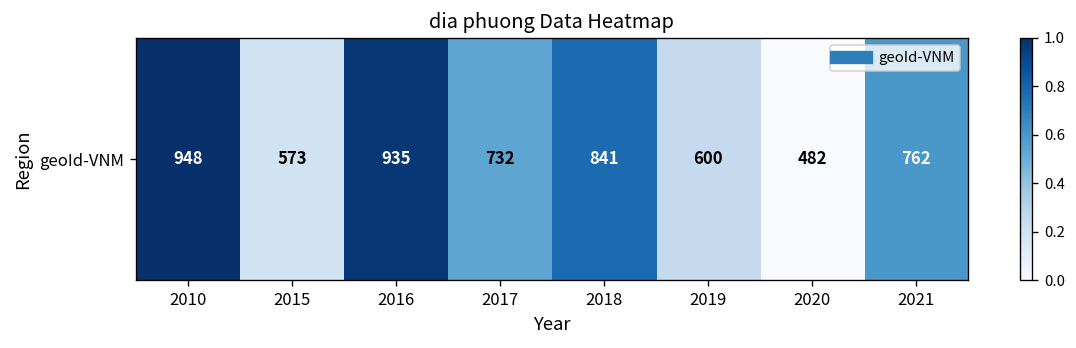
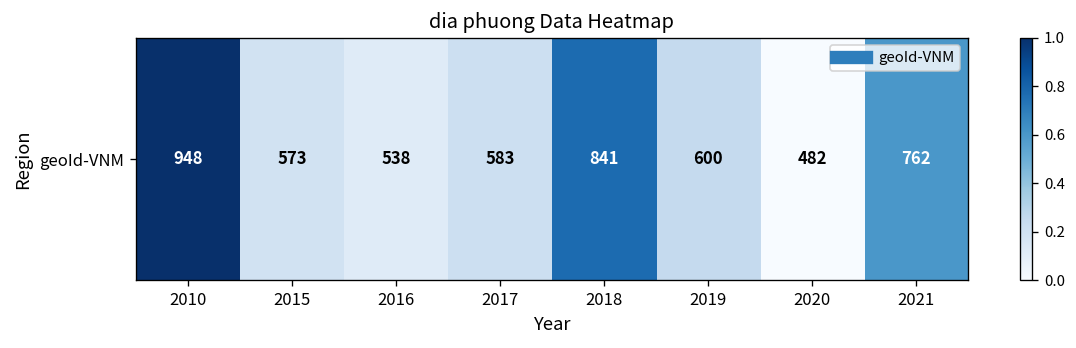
geoId-VNM, 2016: 935 -> 538
geoId-VNM, 2017: 732 -> 583
